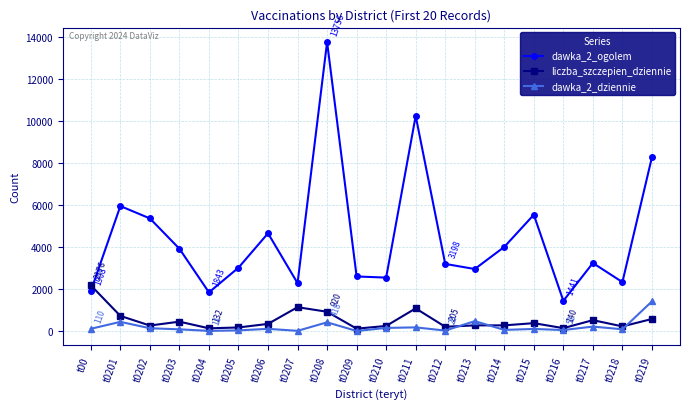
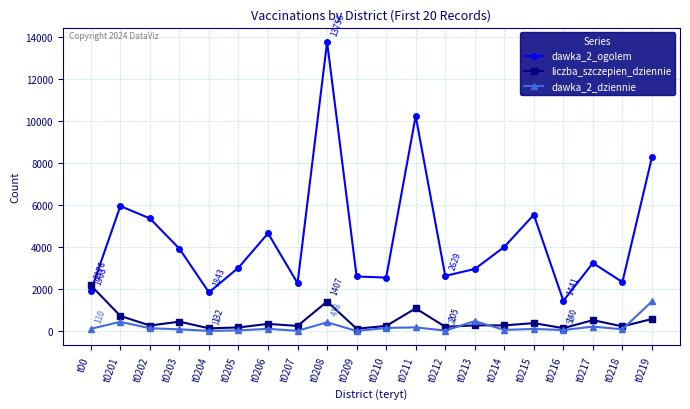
liczba_szczepien_dziennie, t0207: 1100 -> 200
liczba_szczepien_dziennie, t0208: 920 -> 1407
dawka_2_ogolem, t0212: 3198 -> 2629
